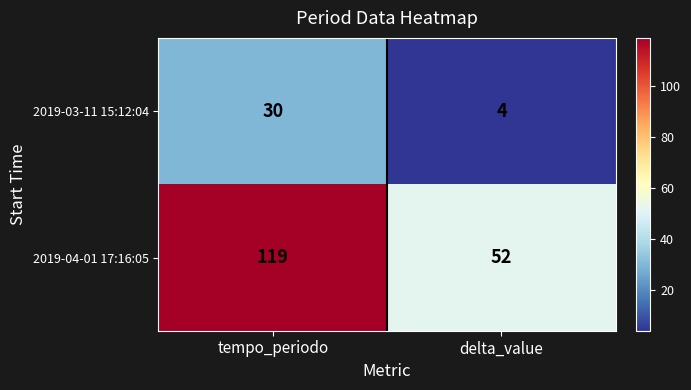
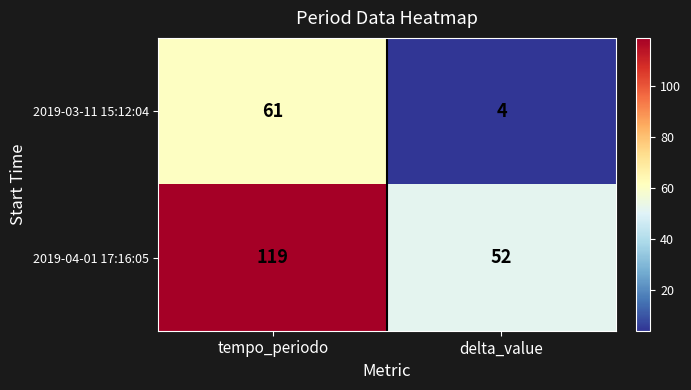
2019-03-11 15:12:04, tempo_periodo: 30 -> 61
